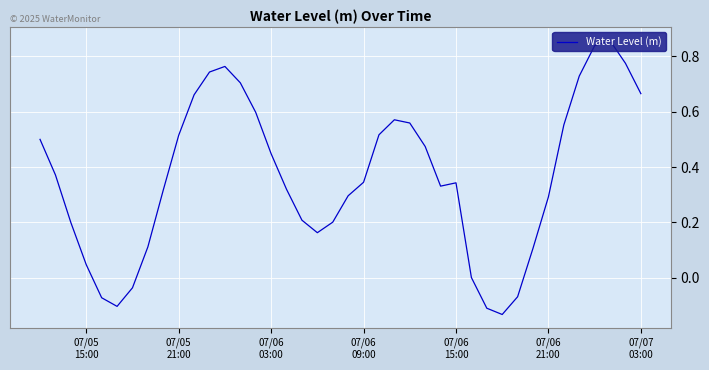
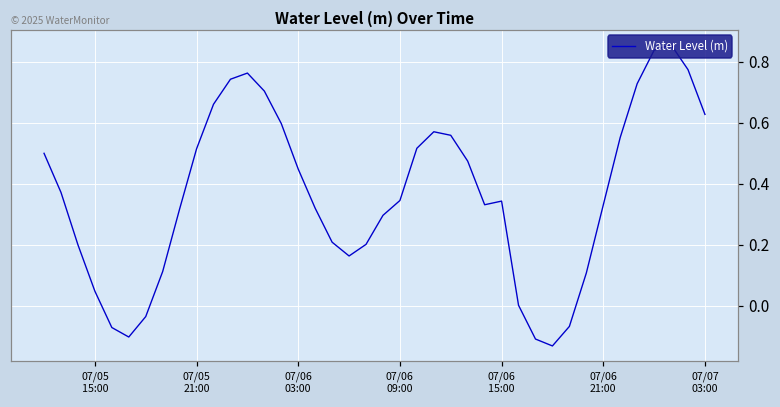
07/06 21:00: 0.29 -> 0.33
07/07 03:00: 0.67 -> 0.63
